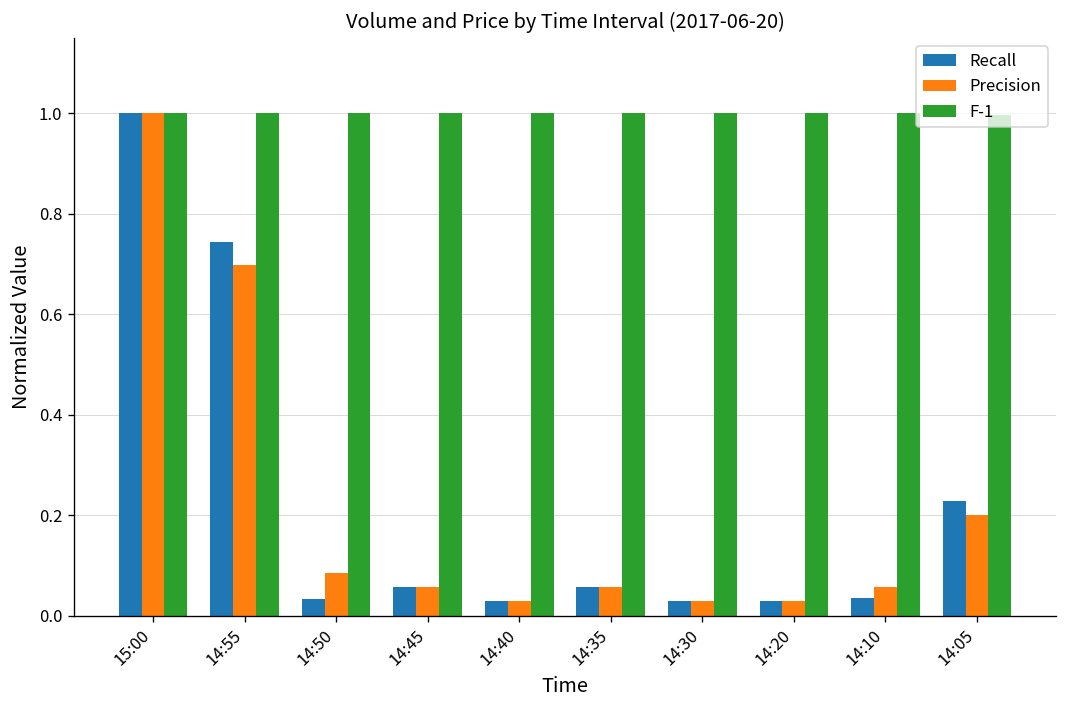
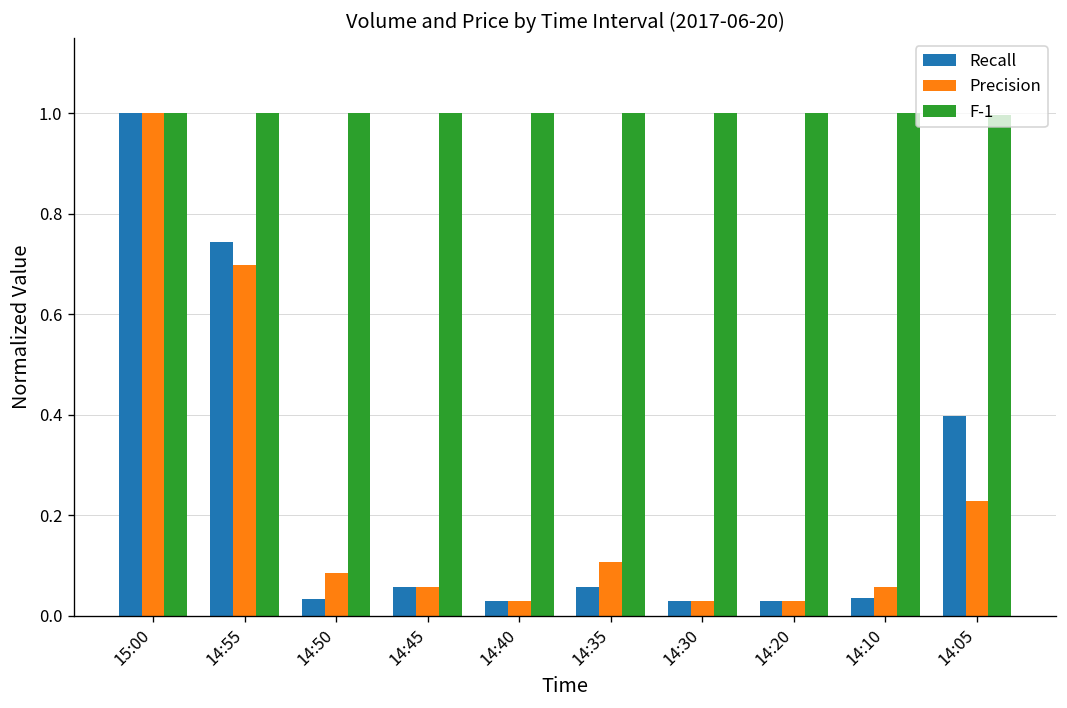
Precision, 14:35: 0.06 -> 0.11
Recall, 14:05: 0.23 -> 0.40
Precision, 14:05: 0.20 -> 0.23
